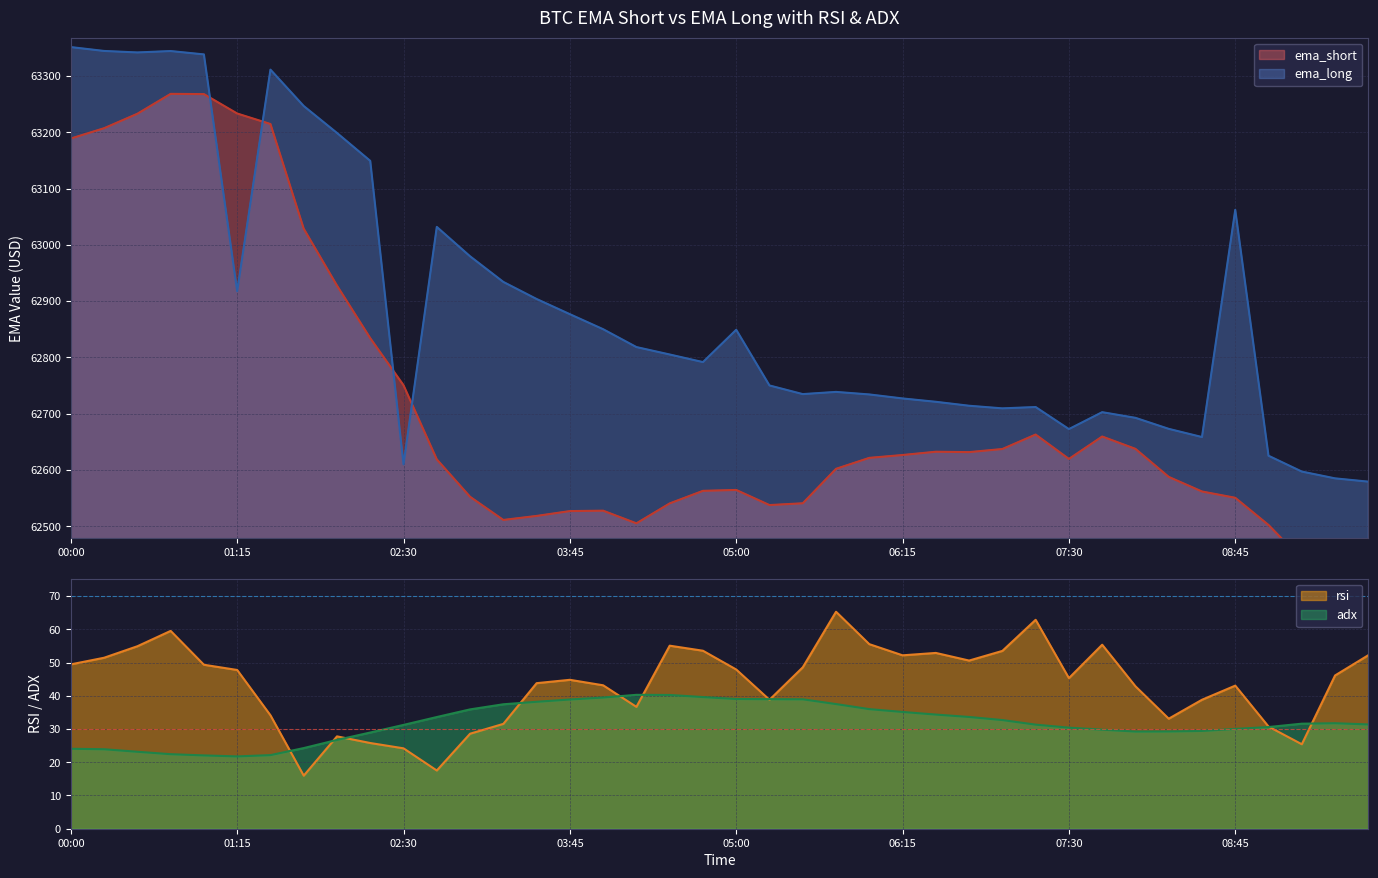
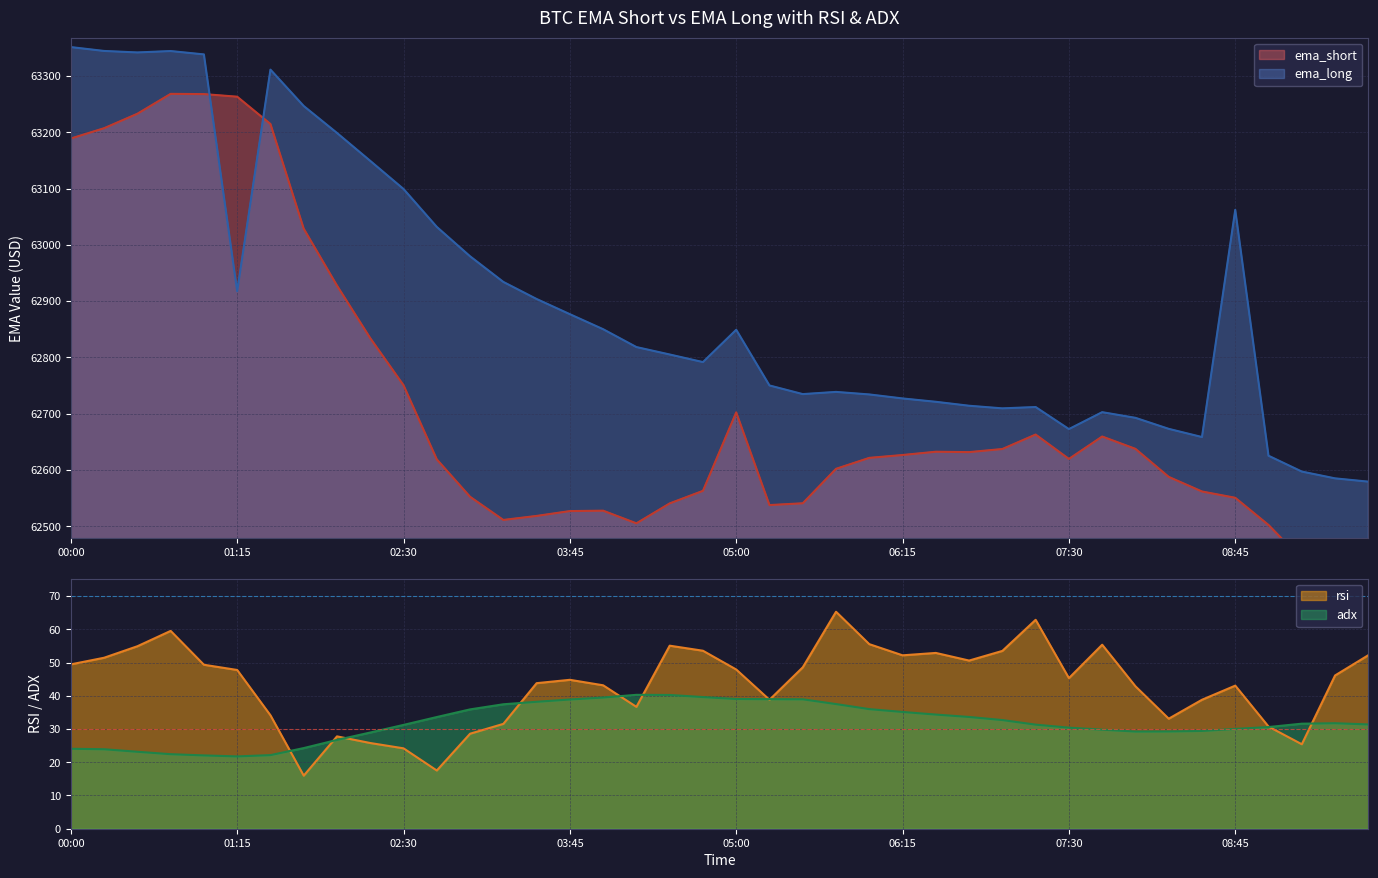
BTC EMA Short vs EMA Long with RSI & ADX, ema_short, 01:15: 63230 -> 63260
BTC EMA Short vs EMA Long with RSI & ADX, ema_long, 02:30: 62610 -> 63100
BTC EMA Short vs EMA Long with RSI & ADX, ema_short, 05:00: 62560 -> 62700
